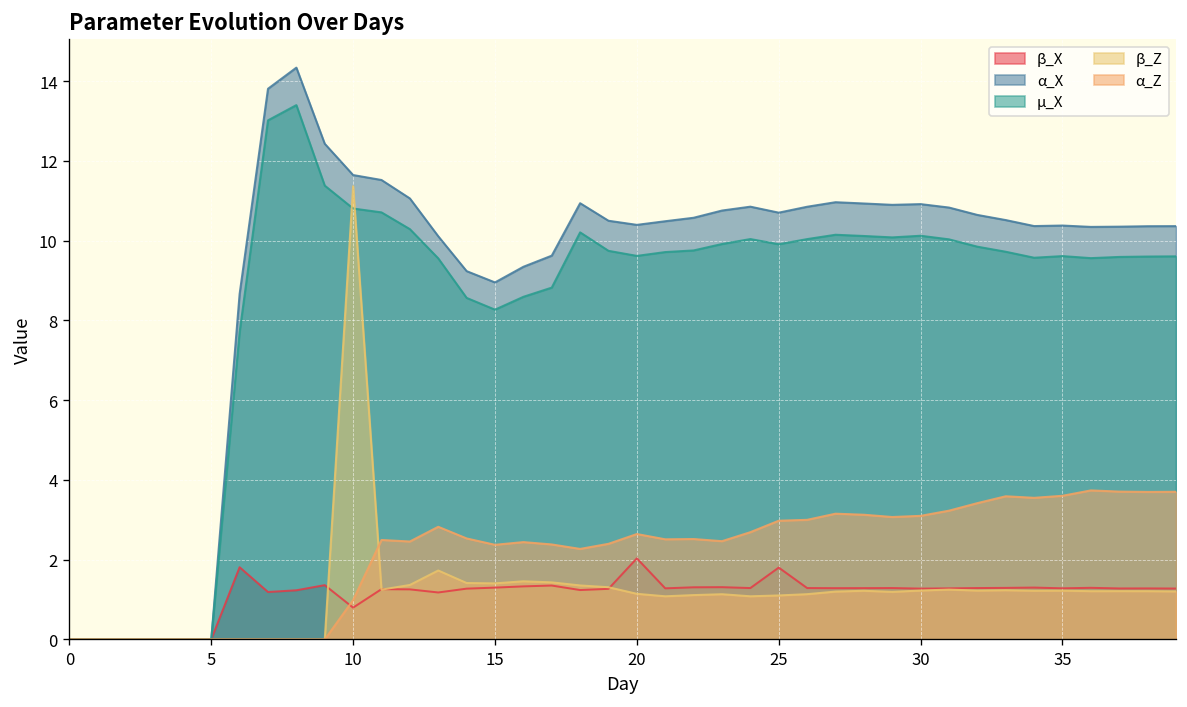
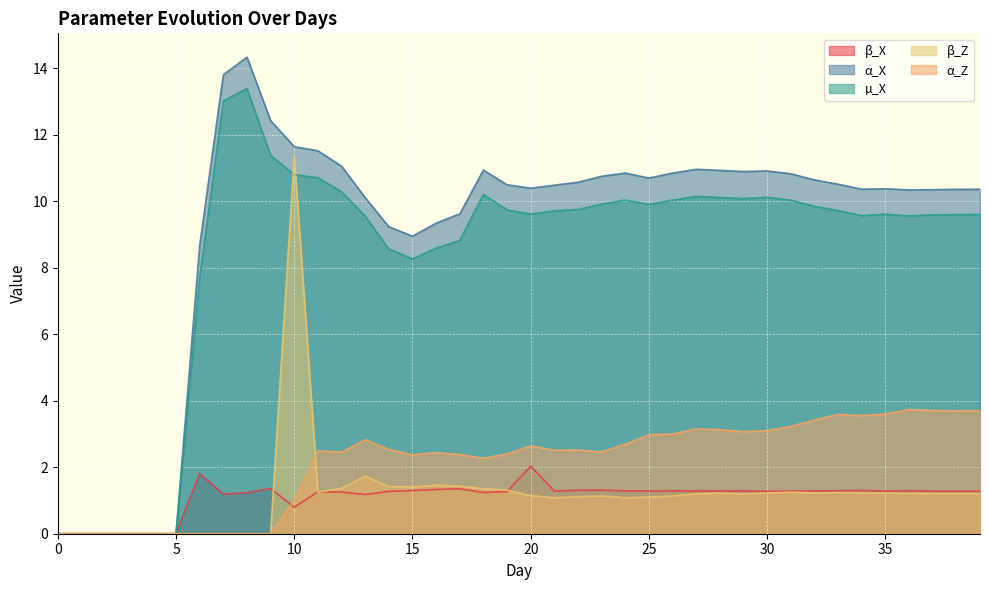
β_X, 25: 1.8 -> 1.3
